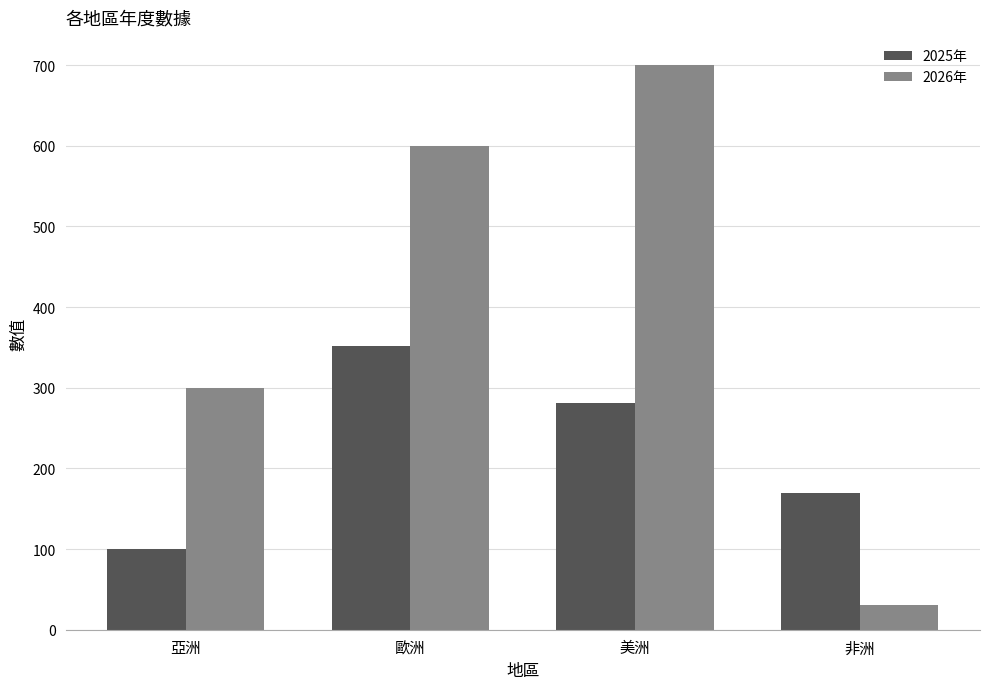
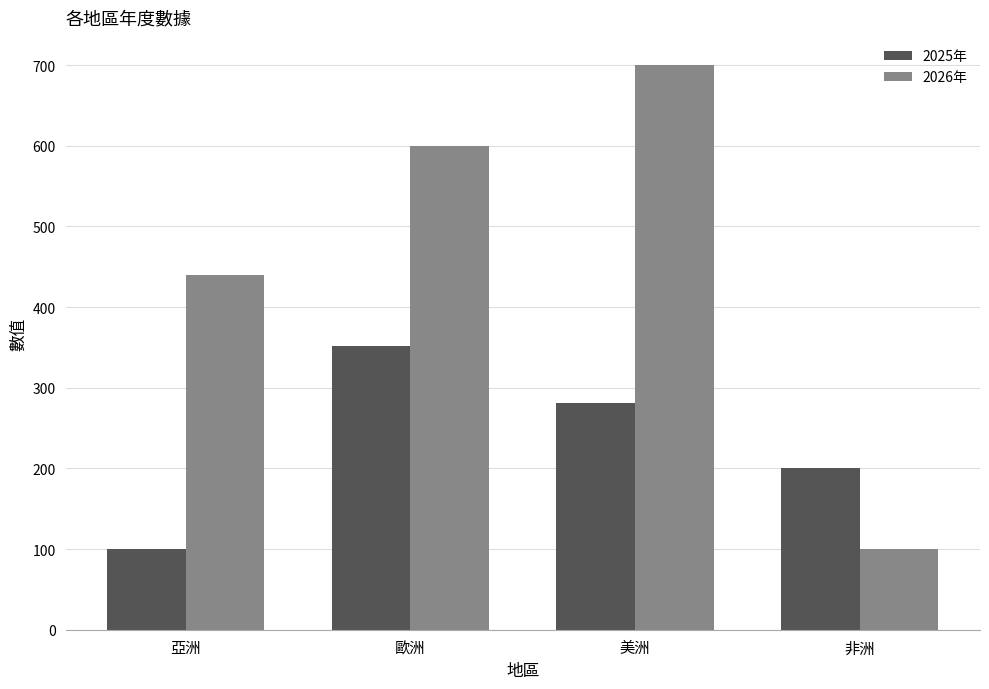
2026年, 亞洲: 300 -> 440
2025年, 非洲: 170 -> 200
2026年, 非洲: 30 -> 100
